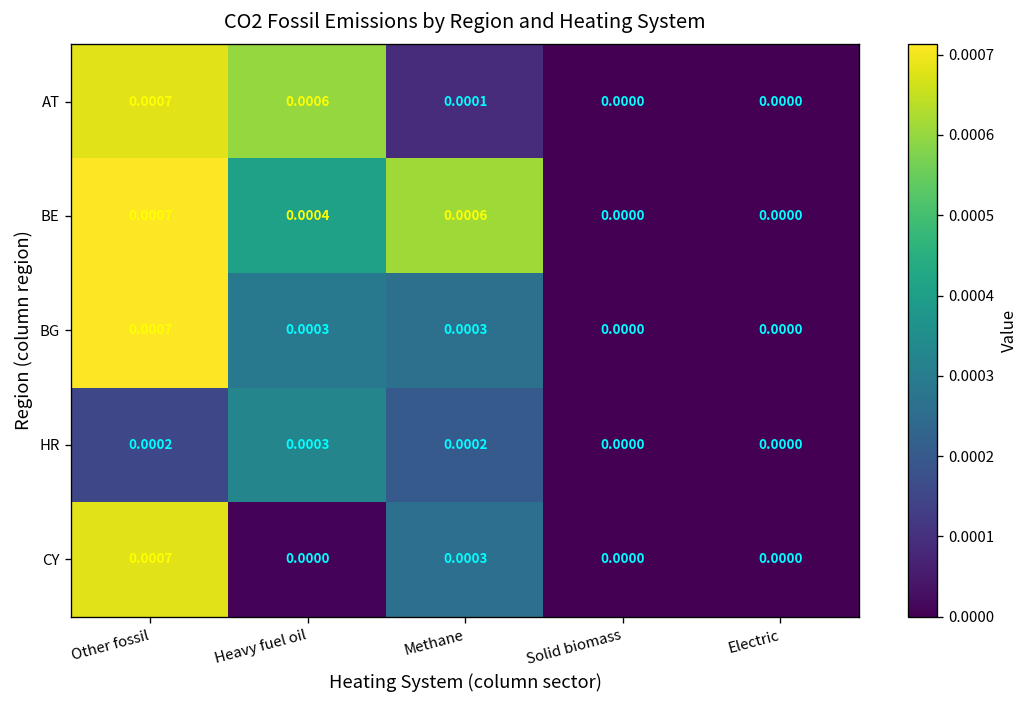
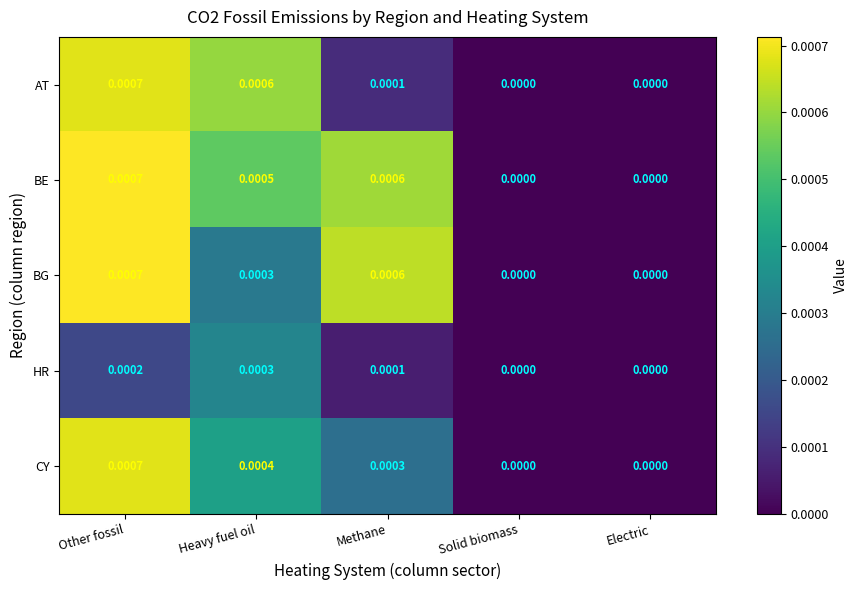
BE, Heavy fuel oil: 0.0004 -> 0.0005
BG, Methane: 0.0003 -> 0.0006
HR, Methane: 0.0002 -> 0.0001
CY, Heavy fuel oil: 0.0000 -> 0.0004
